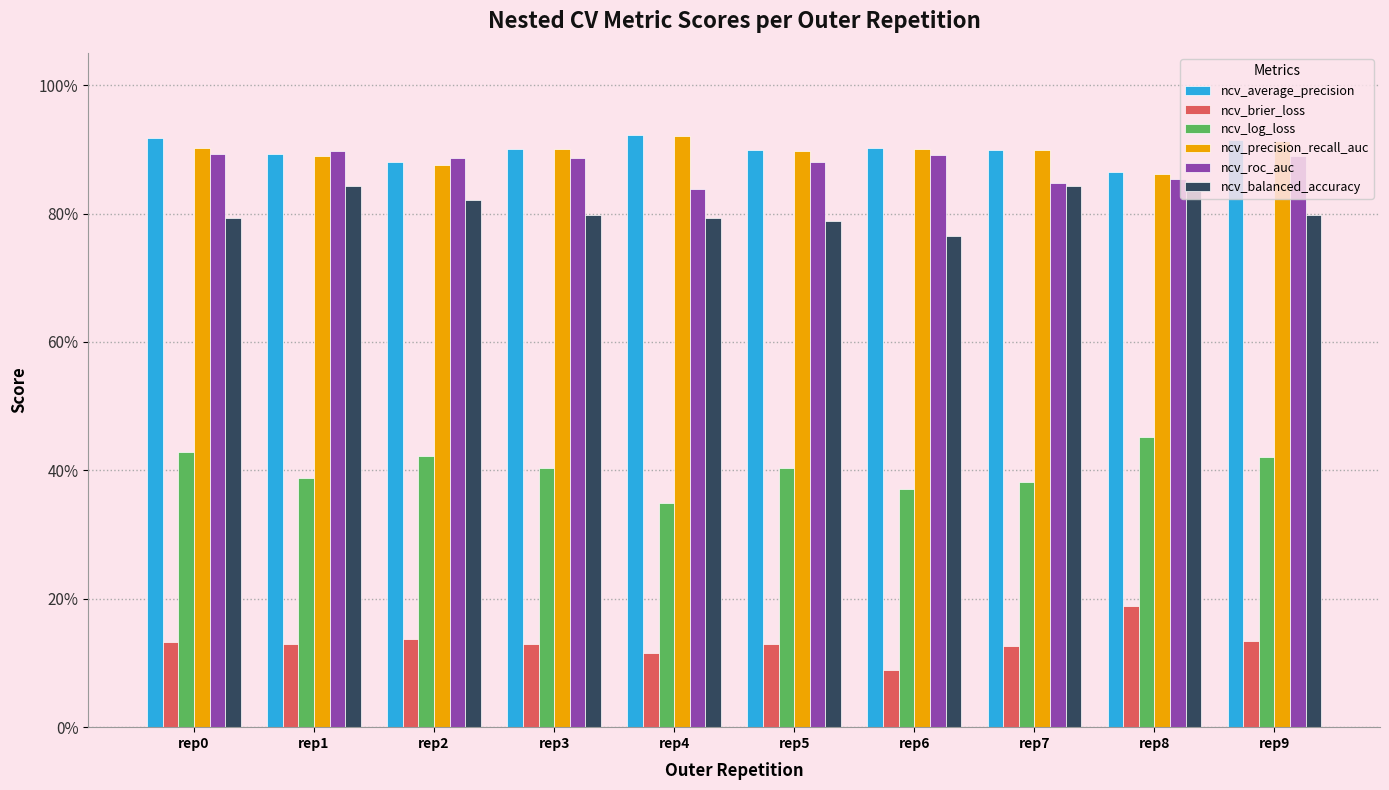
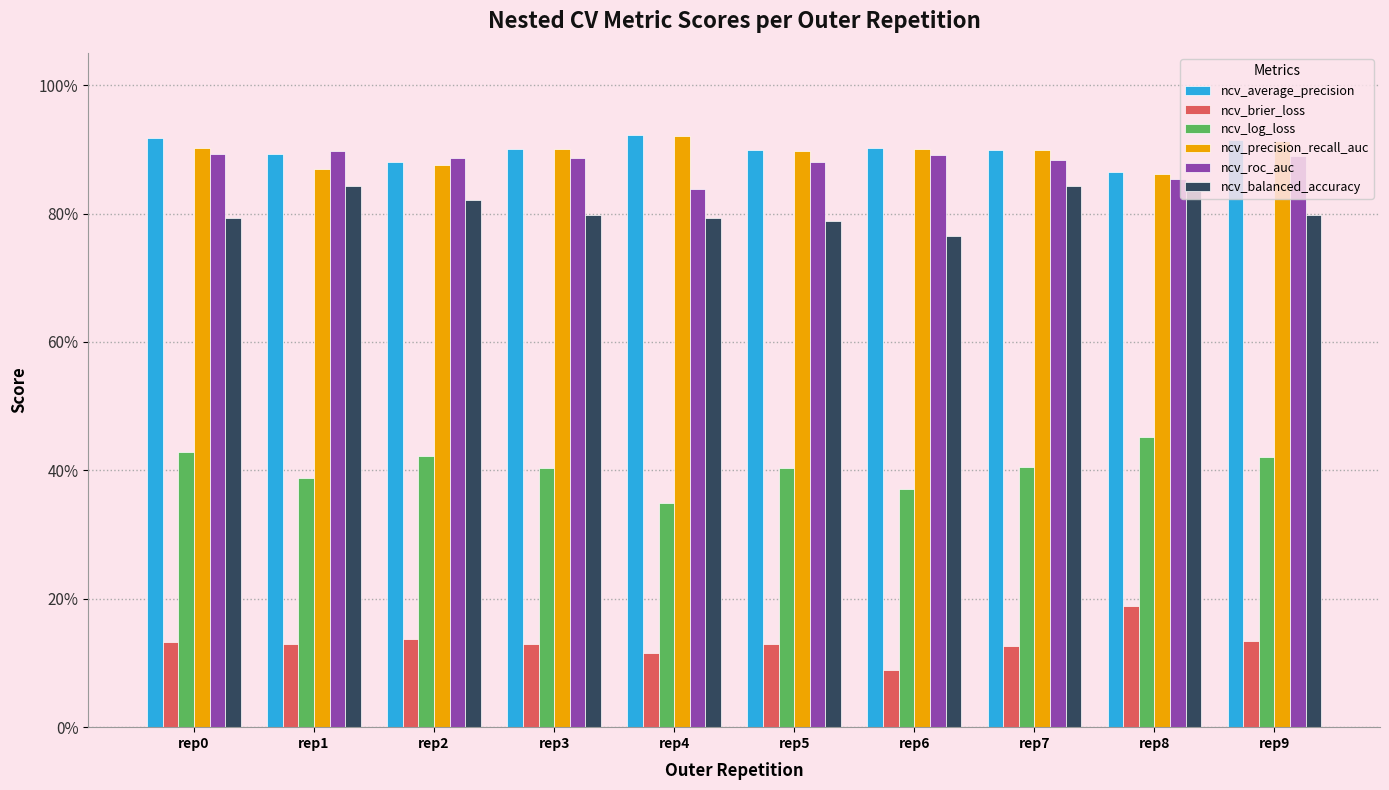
ncv_precision_recall_auc, rep1: 89% -> 87%
ncv_log_loss, rep7: 38% -> 41%
ncv_roc_auc, rep7: 85% -> 88%
